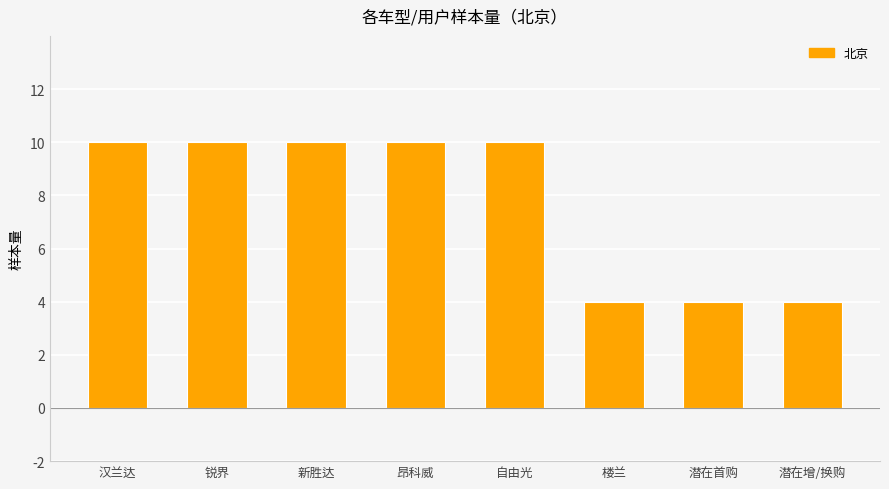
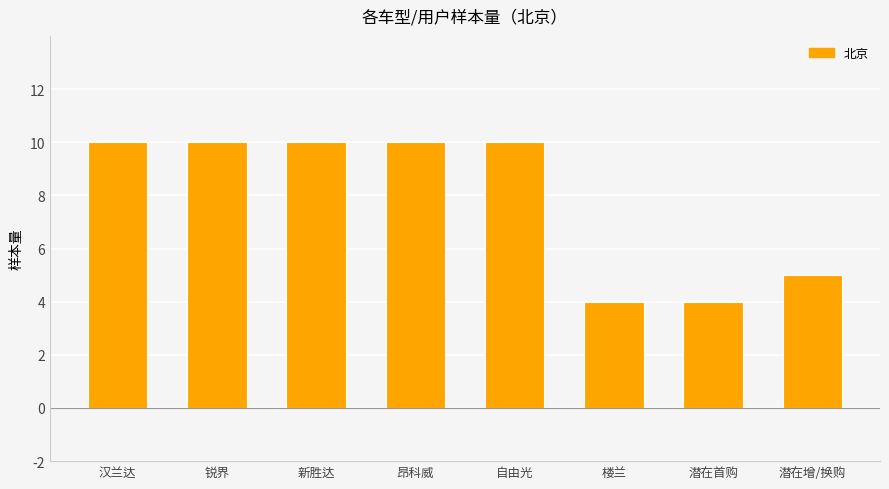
潜在增/换购: 4 -> 5
